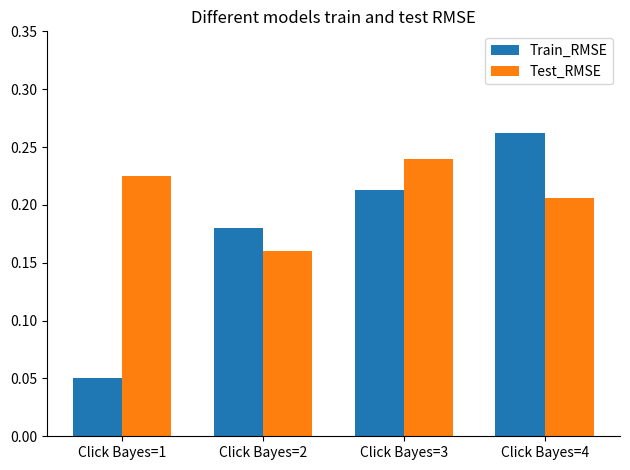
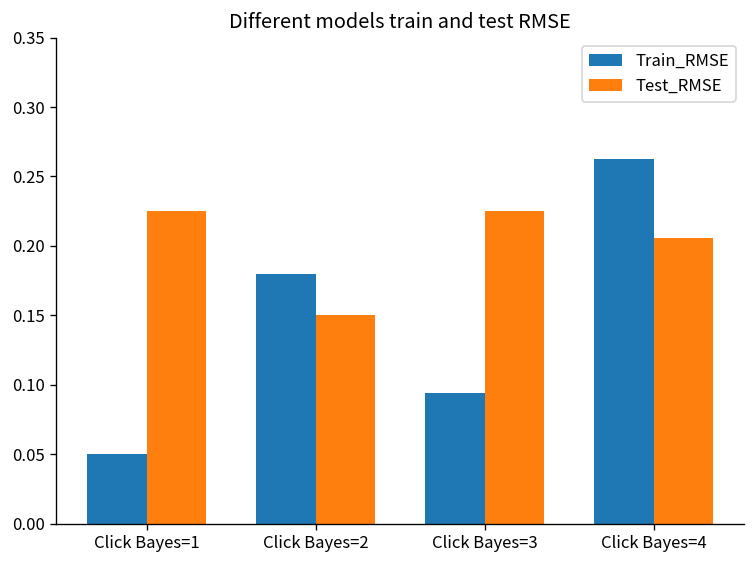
Test_RMSE, Click Bayes=2: 0.16 -> 0.15
Train_RMSE, Click Bayes=3: 0.213 -> 0.094
Test_RMSE, Click Bayes=3: 0.240 -> 0.225
